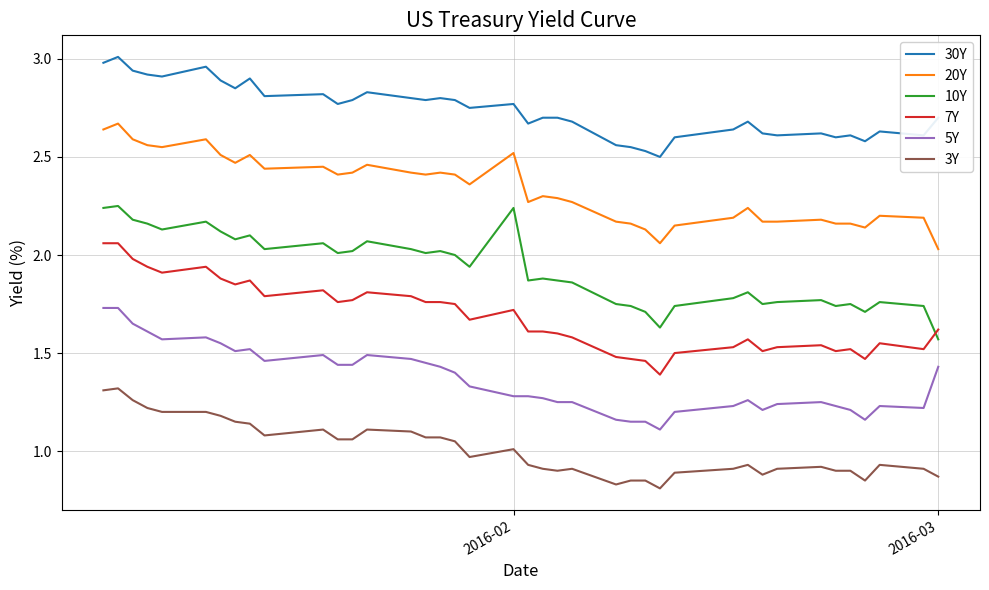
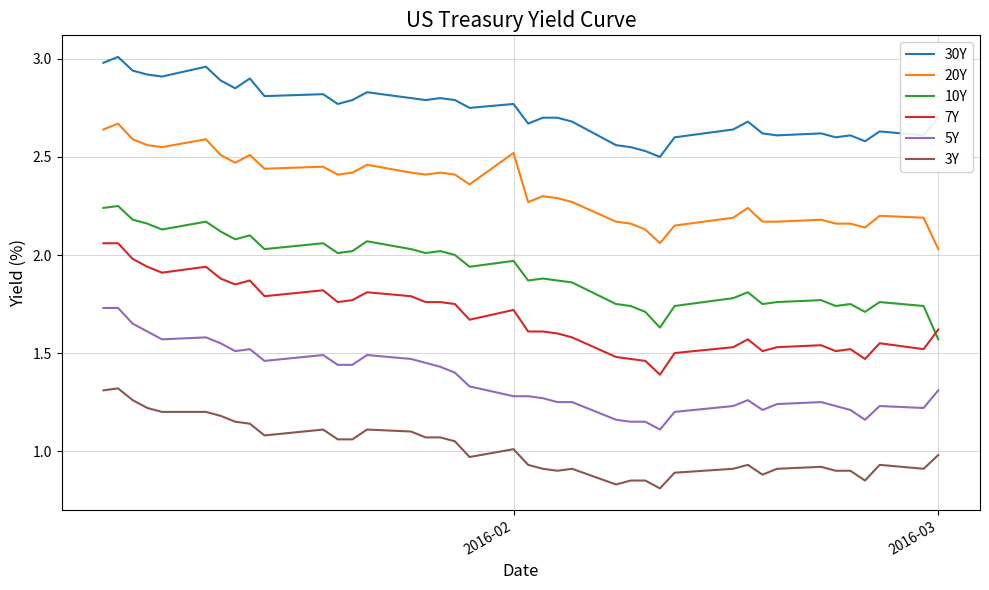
10Y, 2016-02: 2.24 -> 1.97
5Y, 2016-03: 1.43 -> 1.31
3Y, 2016-03: 0.87 -> 0.98
